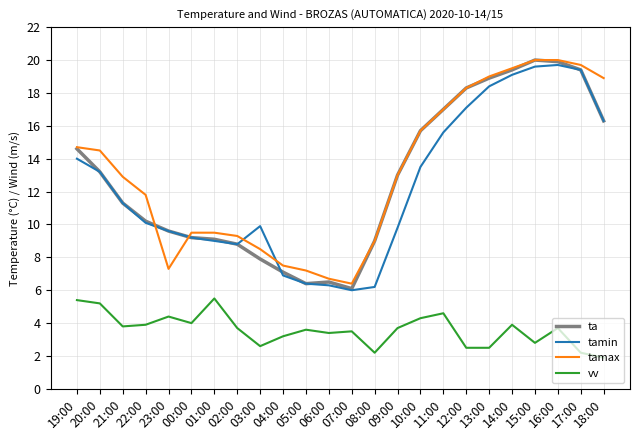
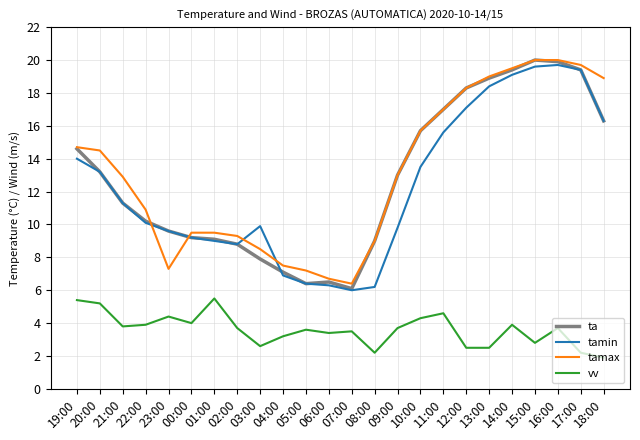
tamax, 22:00: 11.8 -> 10.9
